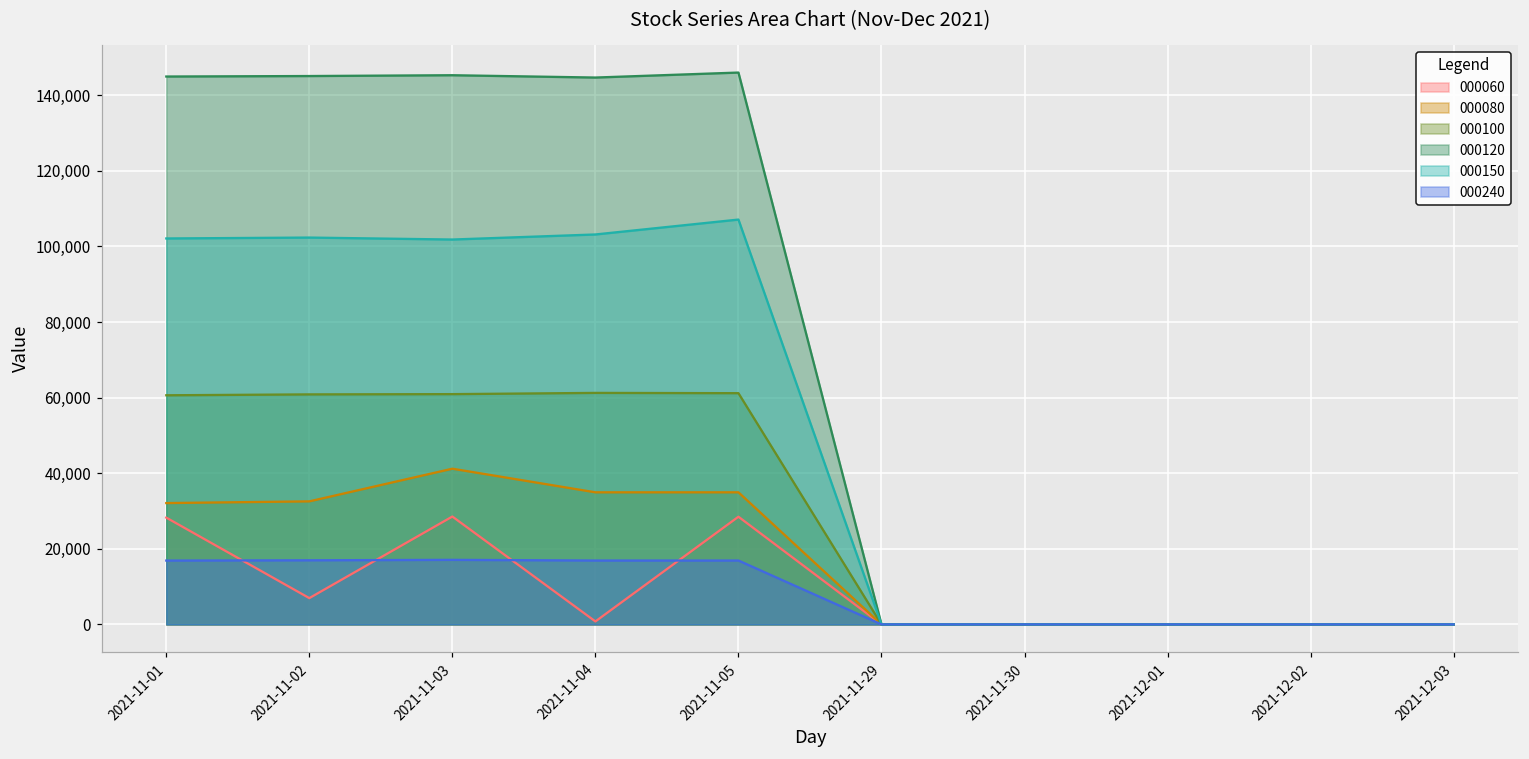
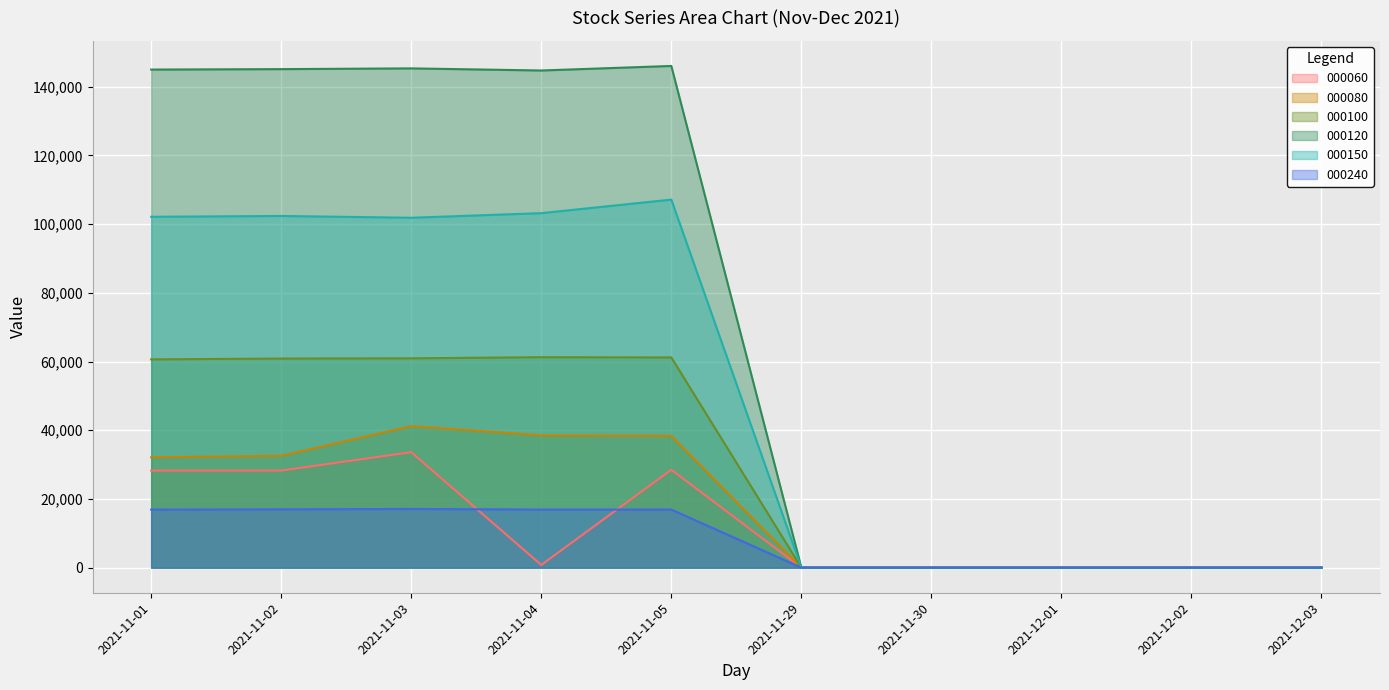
000060, 2021-11-02: 7,000 -> 28,000
000060, 2021-11-03: 29,000 -> 34,000
000080, 2021-11-04: 35,000 -> 39,000
000080, 2021-11-05: 35,000 -> 38,000
